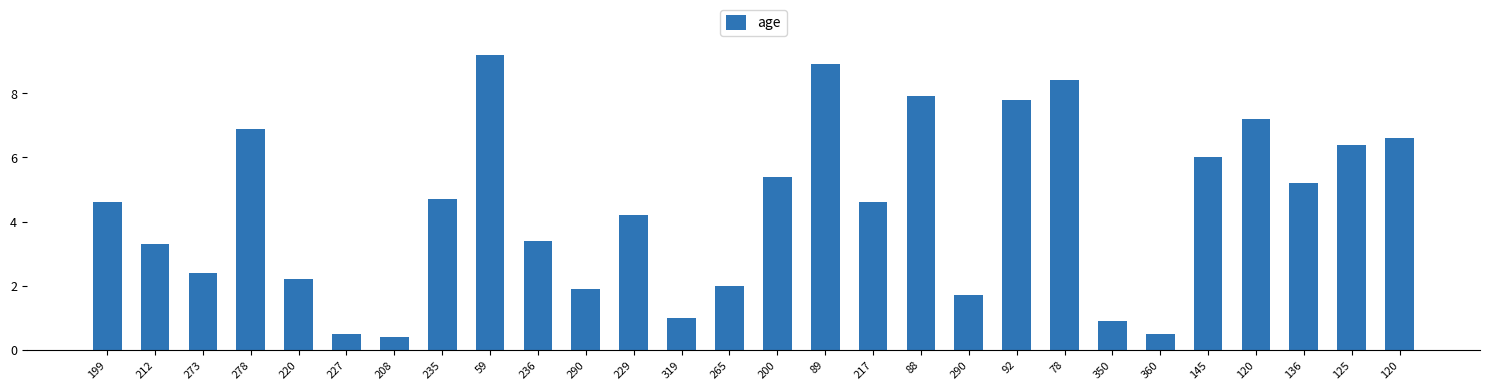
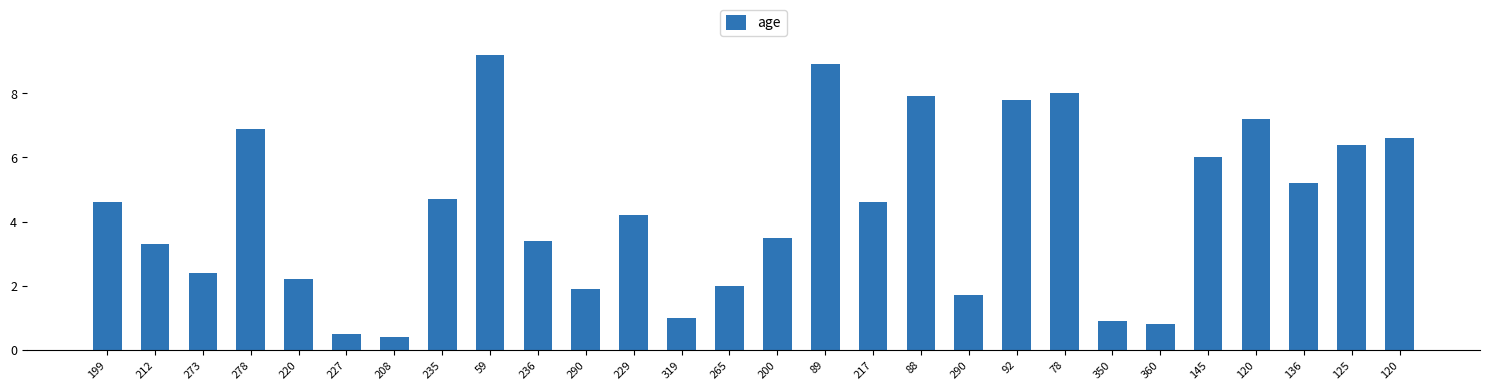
200: 5.4 -> 3.5
78: 8.4 -> 8.0
360: 0.5 -> 0.8
